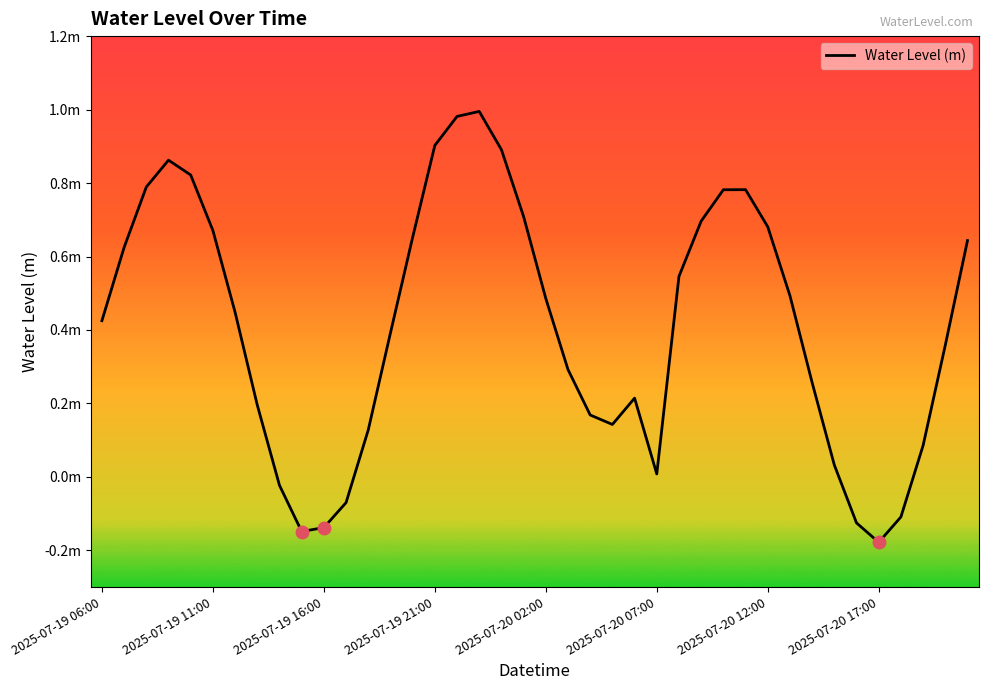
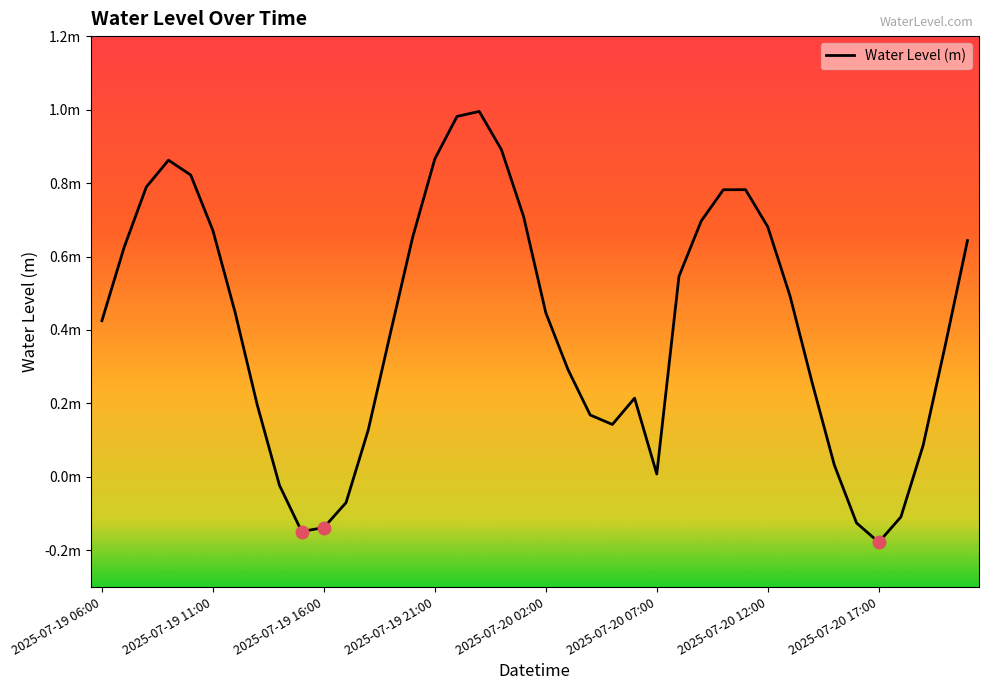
Water Level (m), 2025-07-19 21:00: 0.90m -> 0.87m
Water Level (m), 2025-07-20 02:00: 0.49m -> 0.45m
